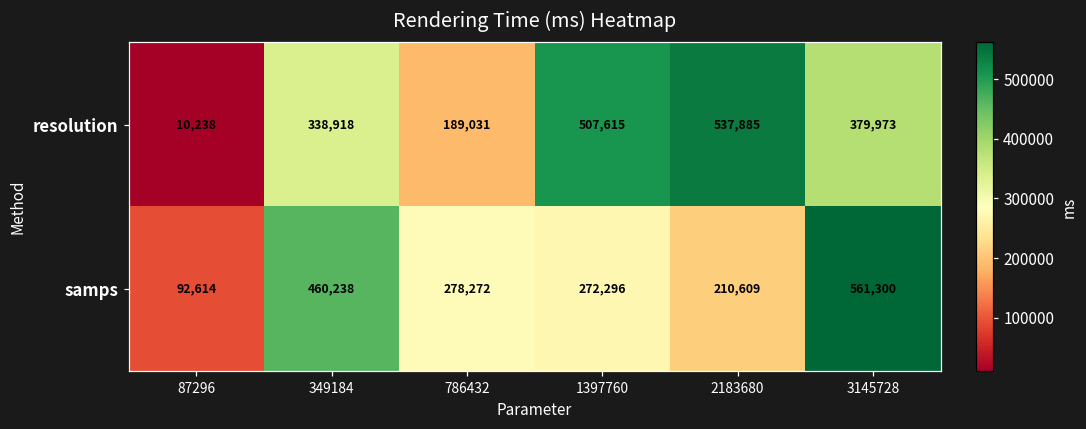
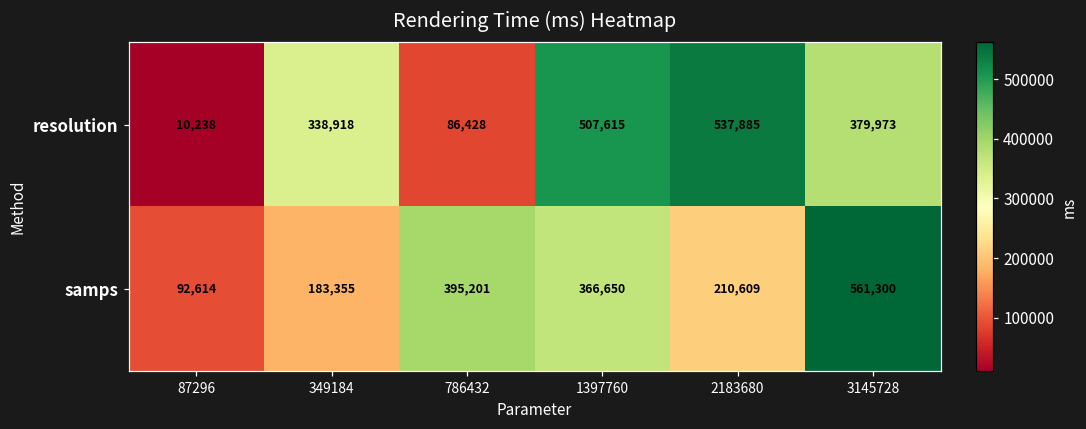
resolution, 786432: 189,031 -> 86,428
samps, 349184: 460,238 -> 183,355
samps, 786432: 278,272 -> 395,201
samps, 1397760: 272,296 -> 366,650
